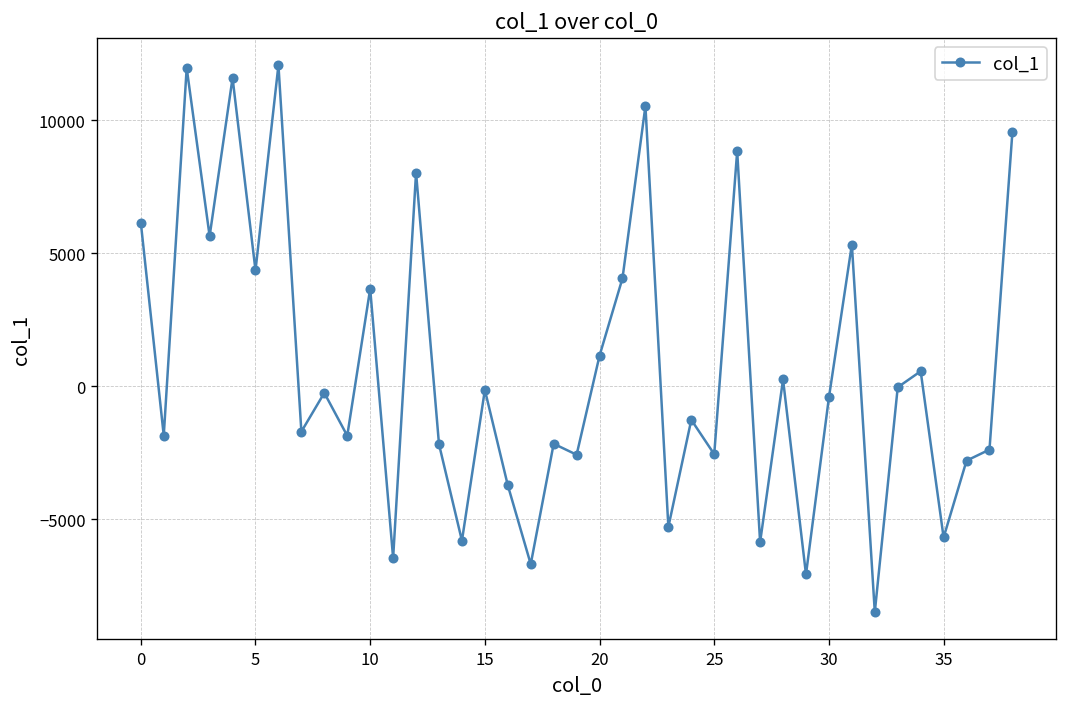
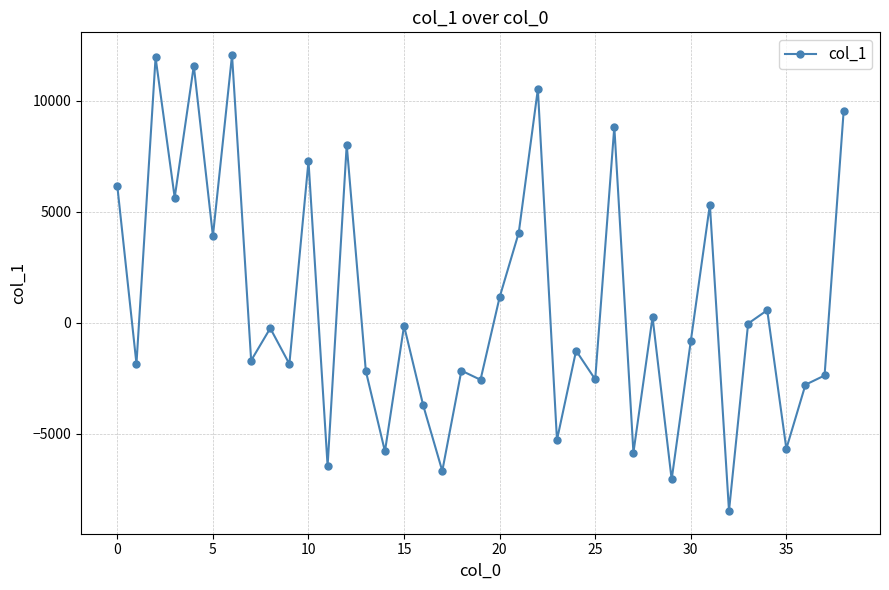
5: 4400 -> 3900
10: 3700 -> 7300
30: -400 -> -800
